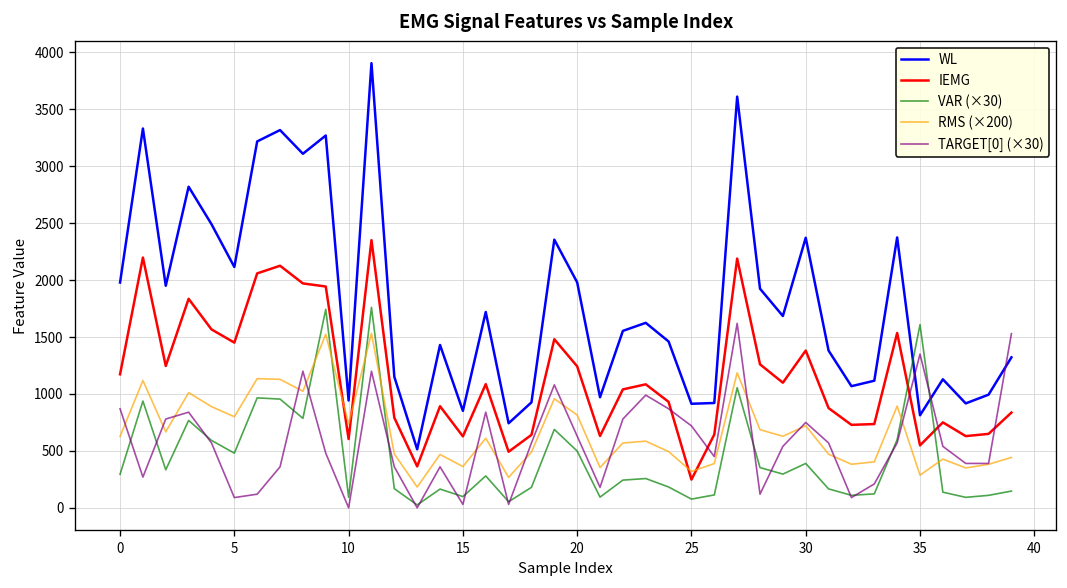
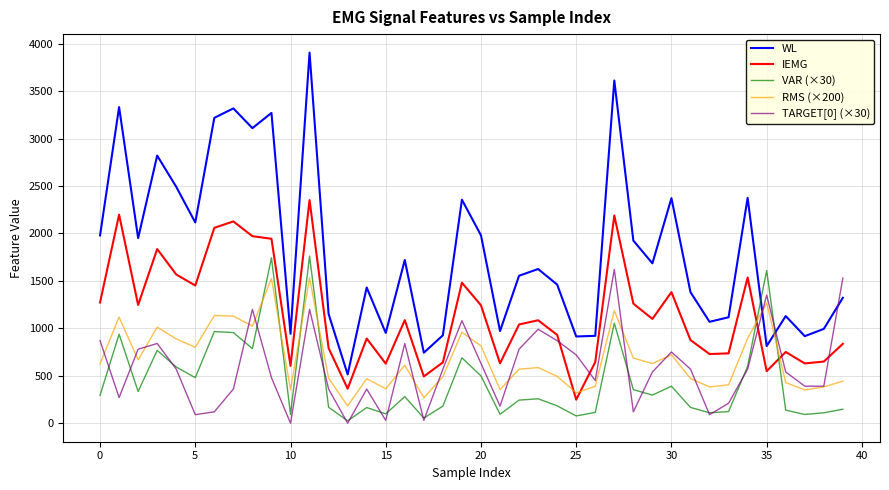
IEMG, 0: 1200 -> 1300
RMS (×200), 10: 700 -> 400
WL, 15: 900 -> 1000
RMS (×200), 35: 300 -> 1300
